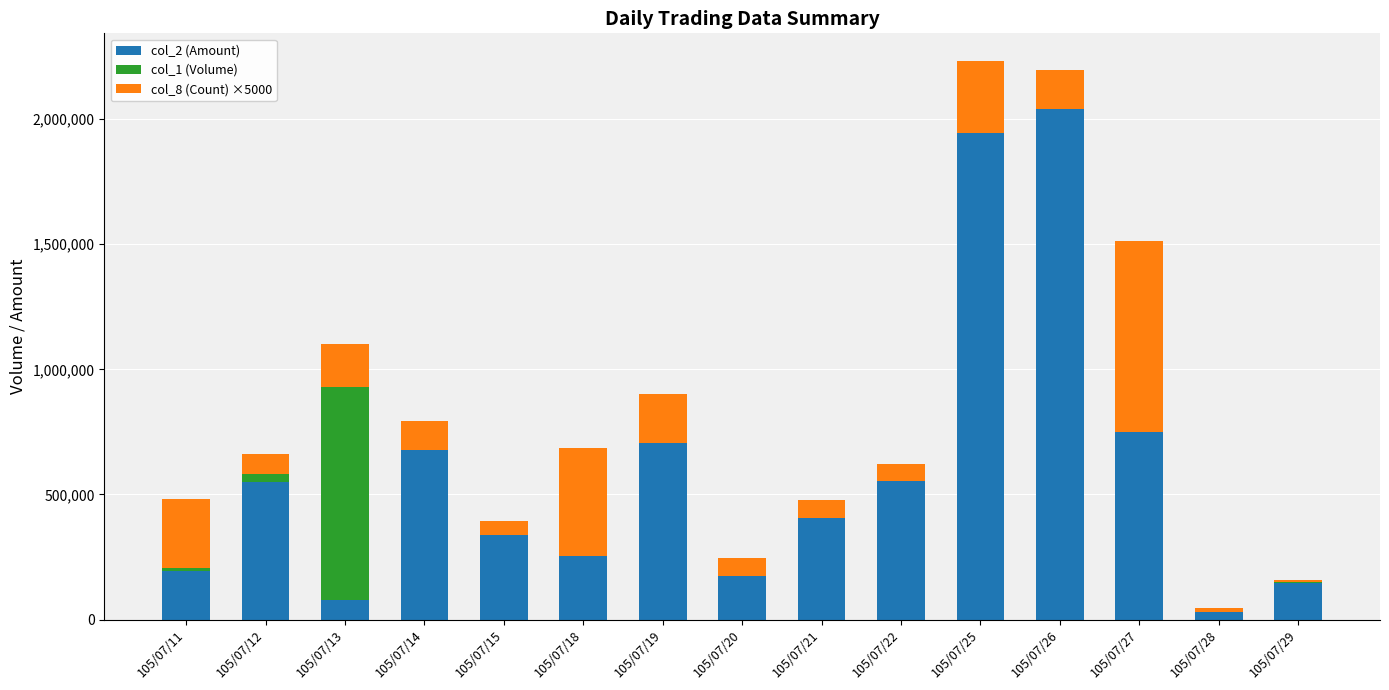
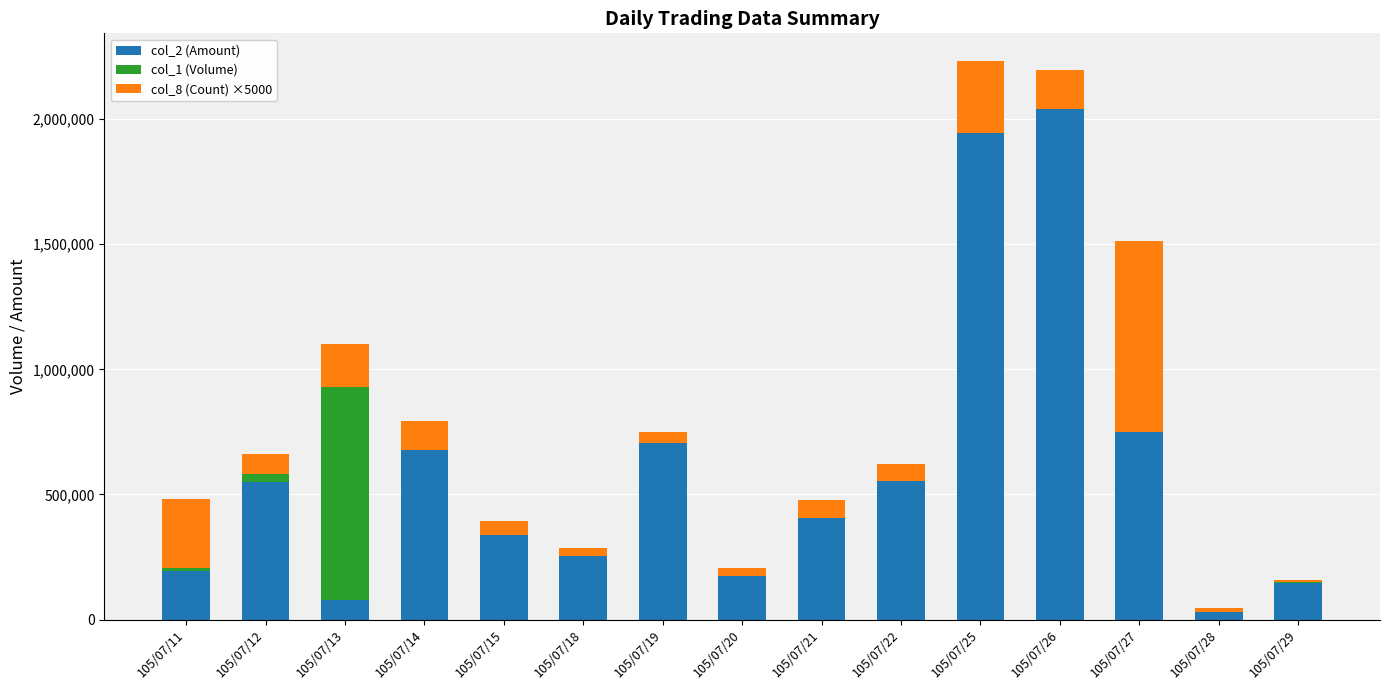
col_8 (Count) ×5000, 105/07/18: 430,000 -> 30,000
col_8 (Count) ×5000, 105/07/19: 200,000 -> 50,000
col_8 (Count) ×5000, 105/07/20: 70,000 -> 30,000
